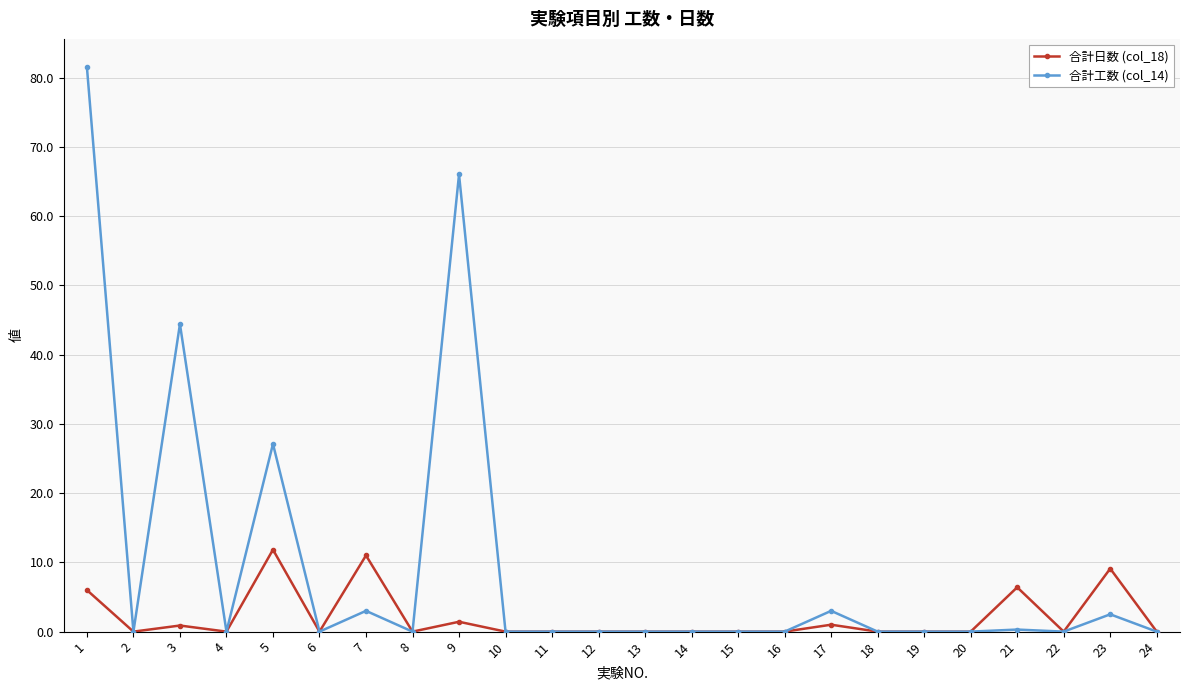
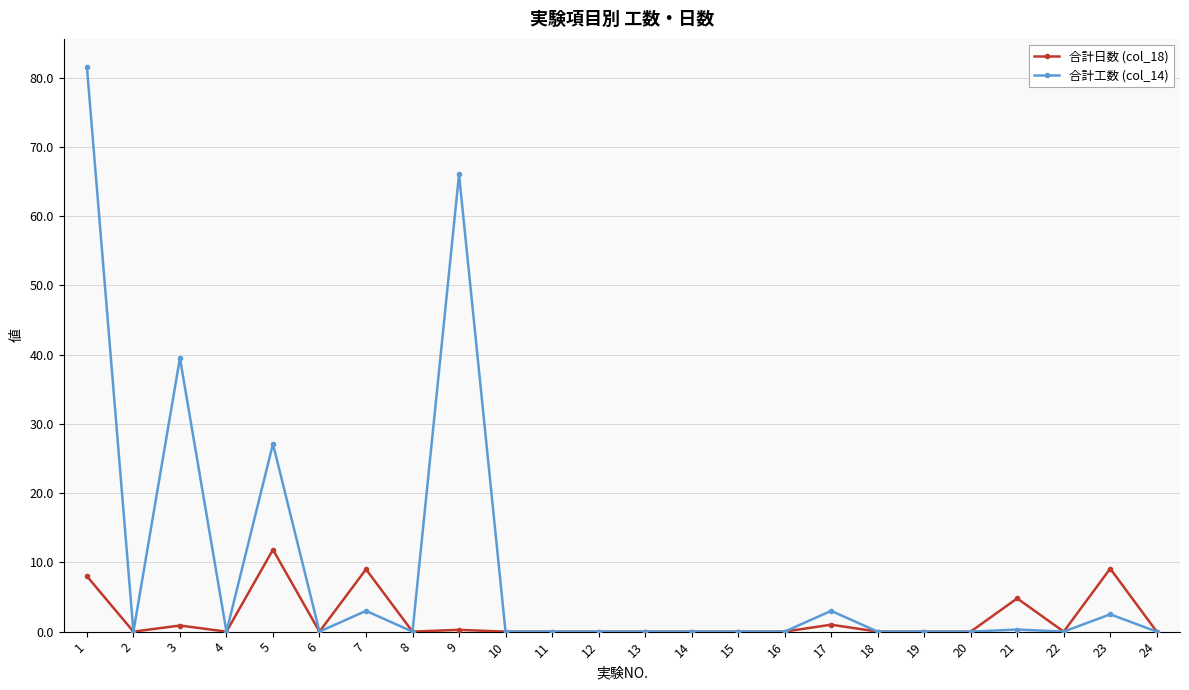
合計日数 (col_18), 1: 6 -> 8
合計工数 (col_14), 3: 44 -> 40
合計日数 (col_18), 7: 11 -> 9
合計日数 (col_18), 9: 1 -> 0
合計日数 (col_18), 21: 6 -> 5
